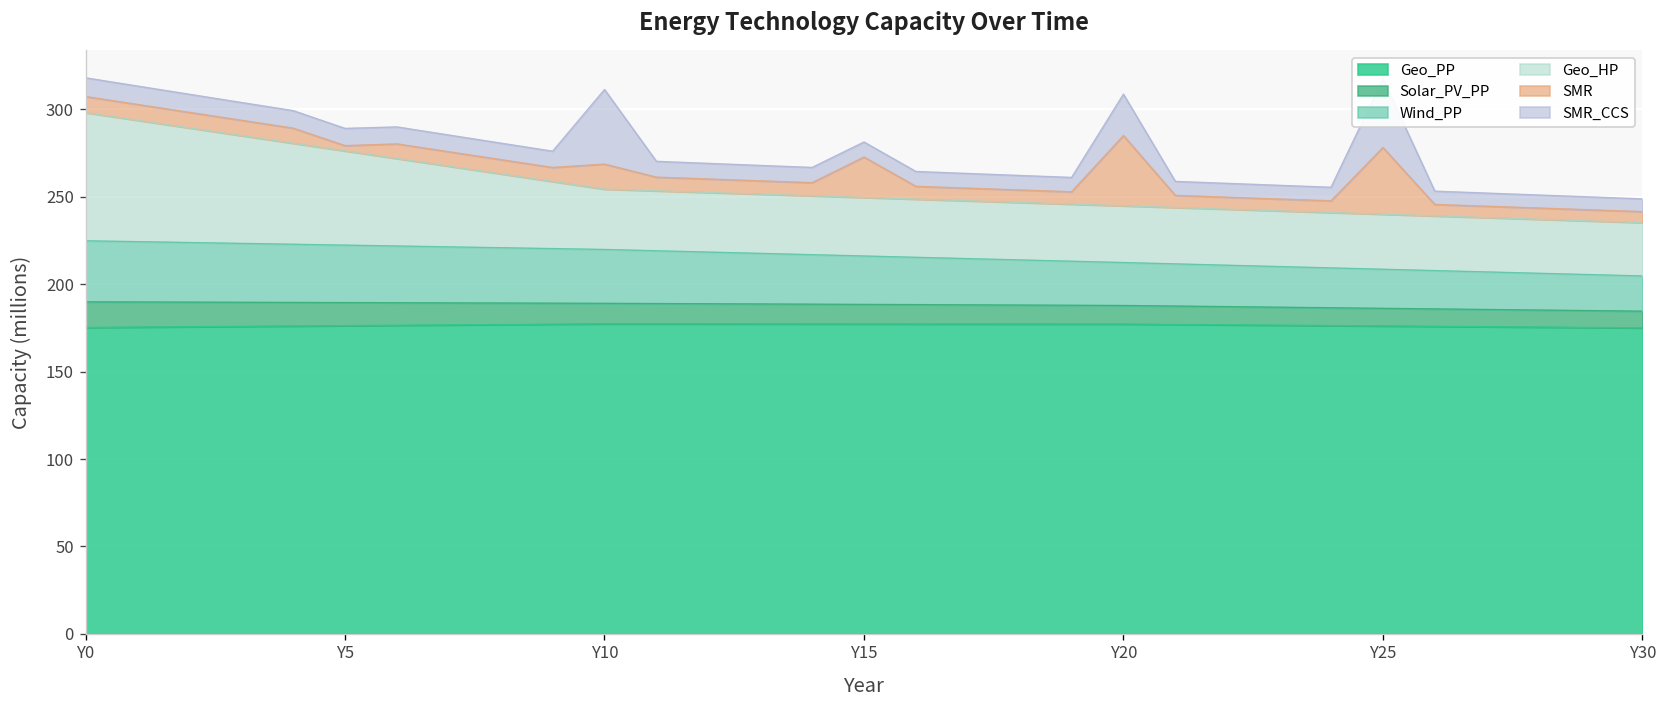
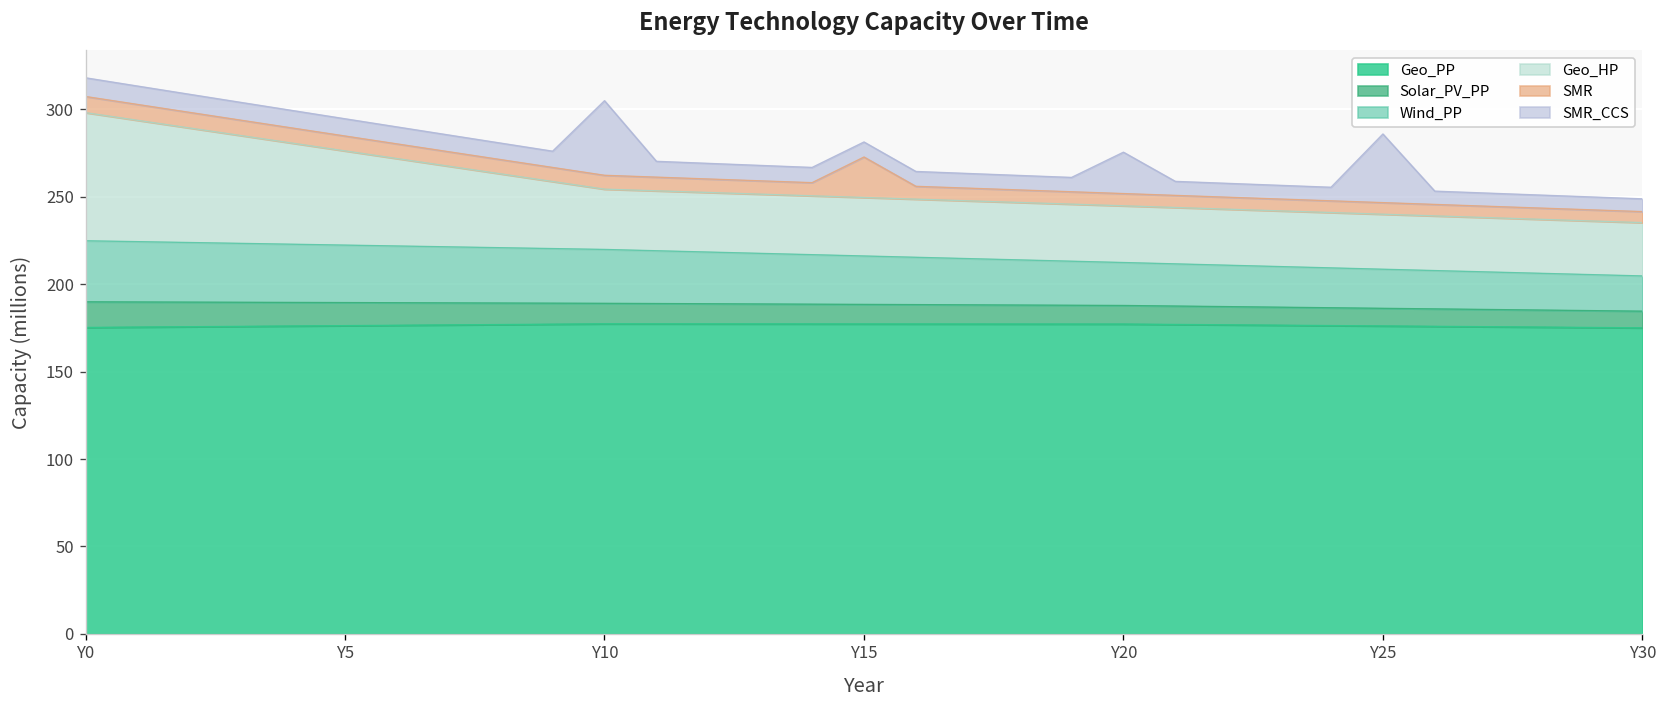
SMR, Y5: 3 -> 9
SMR, Y10: 14 -> 8
SMR, Y20: 40 -> 7
SMR, Y25: 38 -> 7
